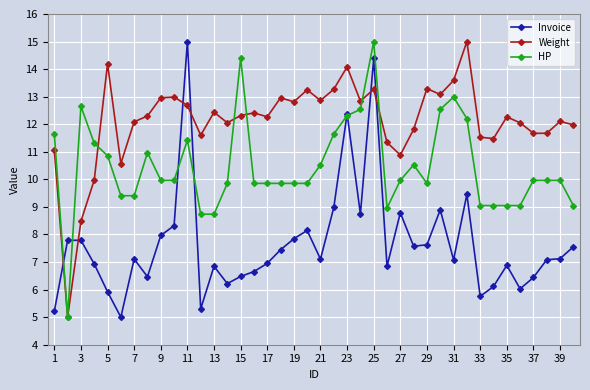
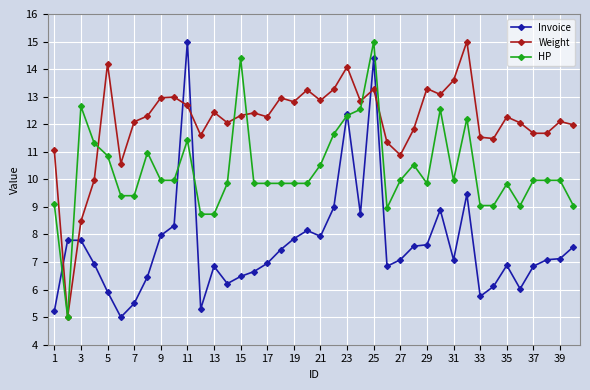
HP, 1: 11.6 -> 9.1
Invoice, 7: 7.1 -> 5.5
Invoice, 21: 7.1 -> 7.9
Invoice, 27: 8.8 -> 7.1
HP, 31: 13.0 -> 10.0
HP, 35: 9.0 -> 9.8
Invoice, 37: 6.4 -> 6.8
